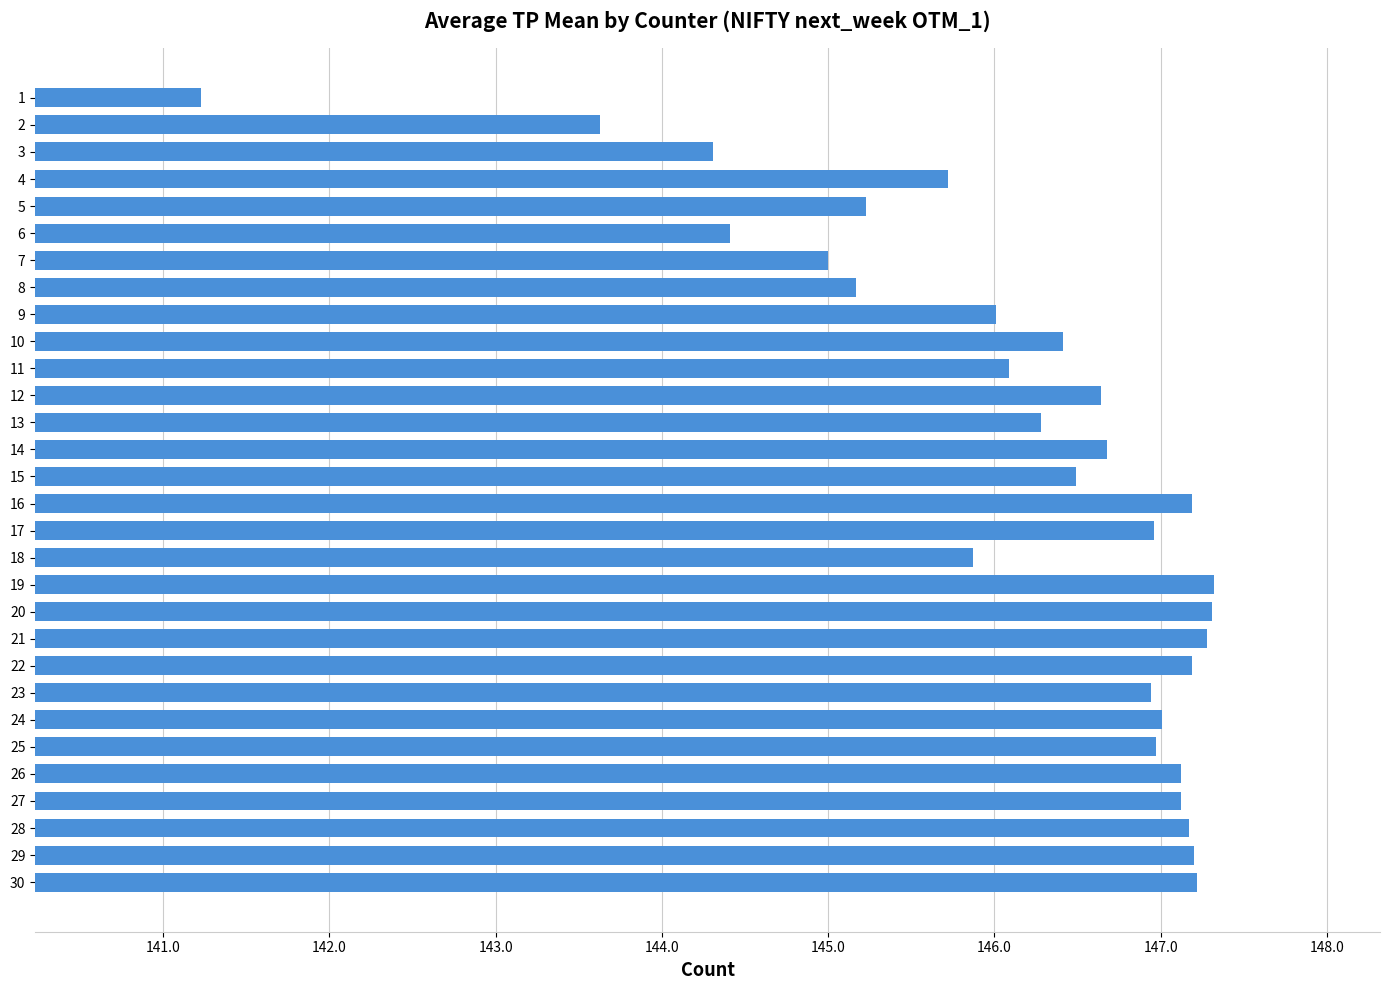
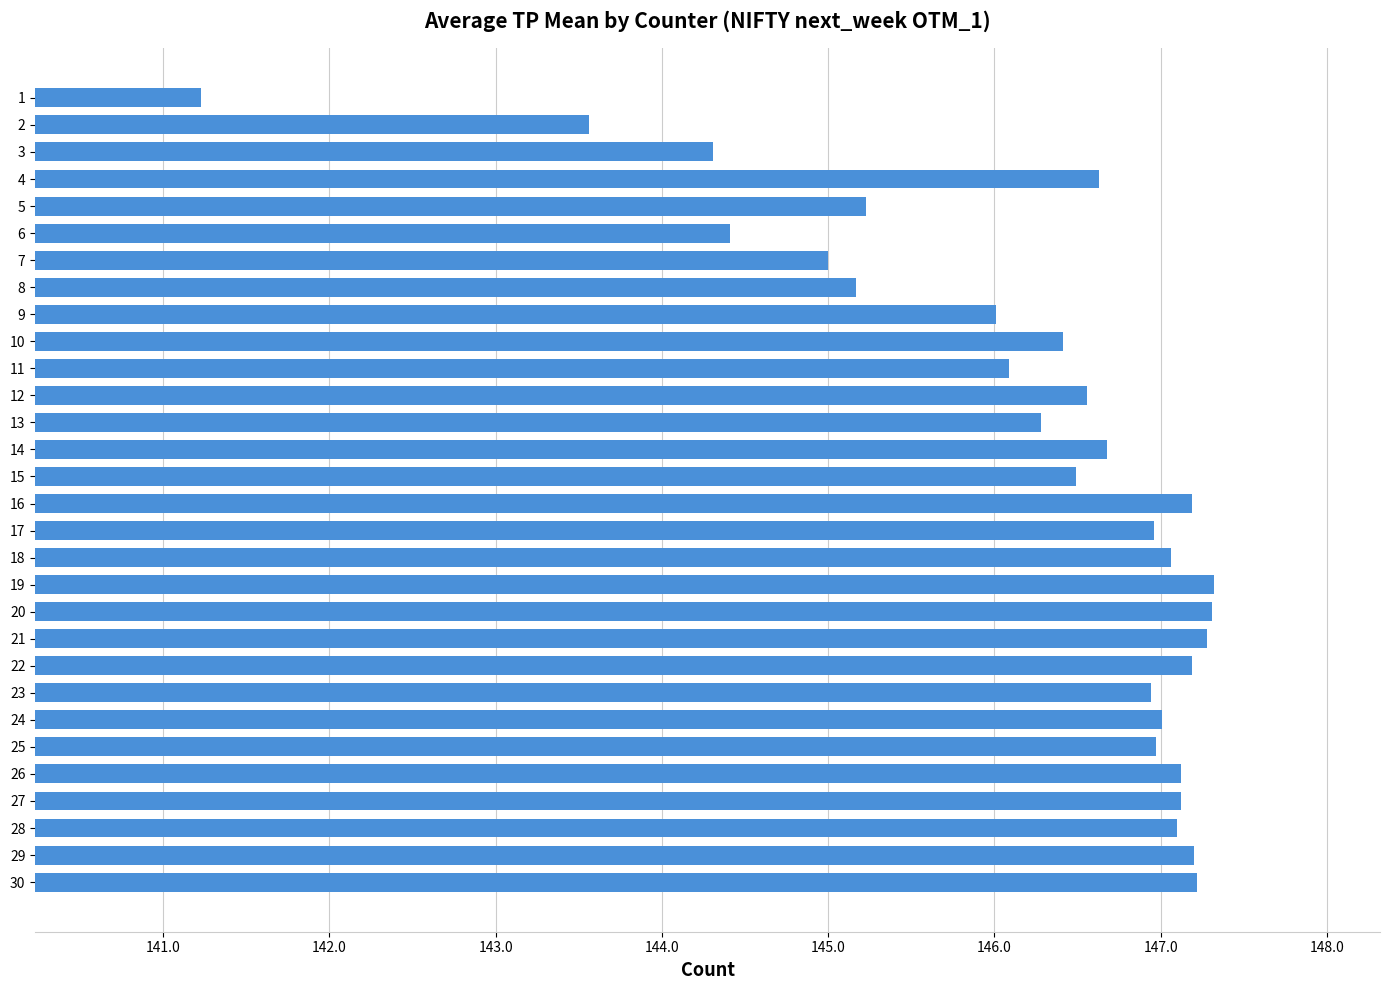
2: 143.63 -> 143.56
4: 145.72 -> 146.63
12: 146.64 -> 146.56
18: 145.87 -> 147.06
28: 147.17 -> 147.10
